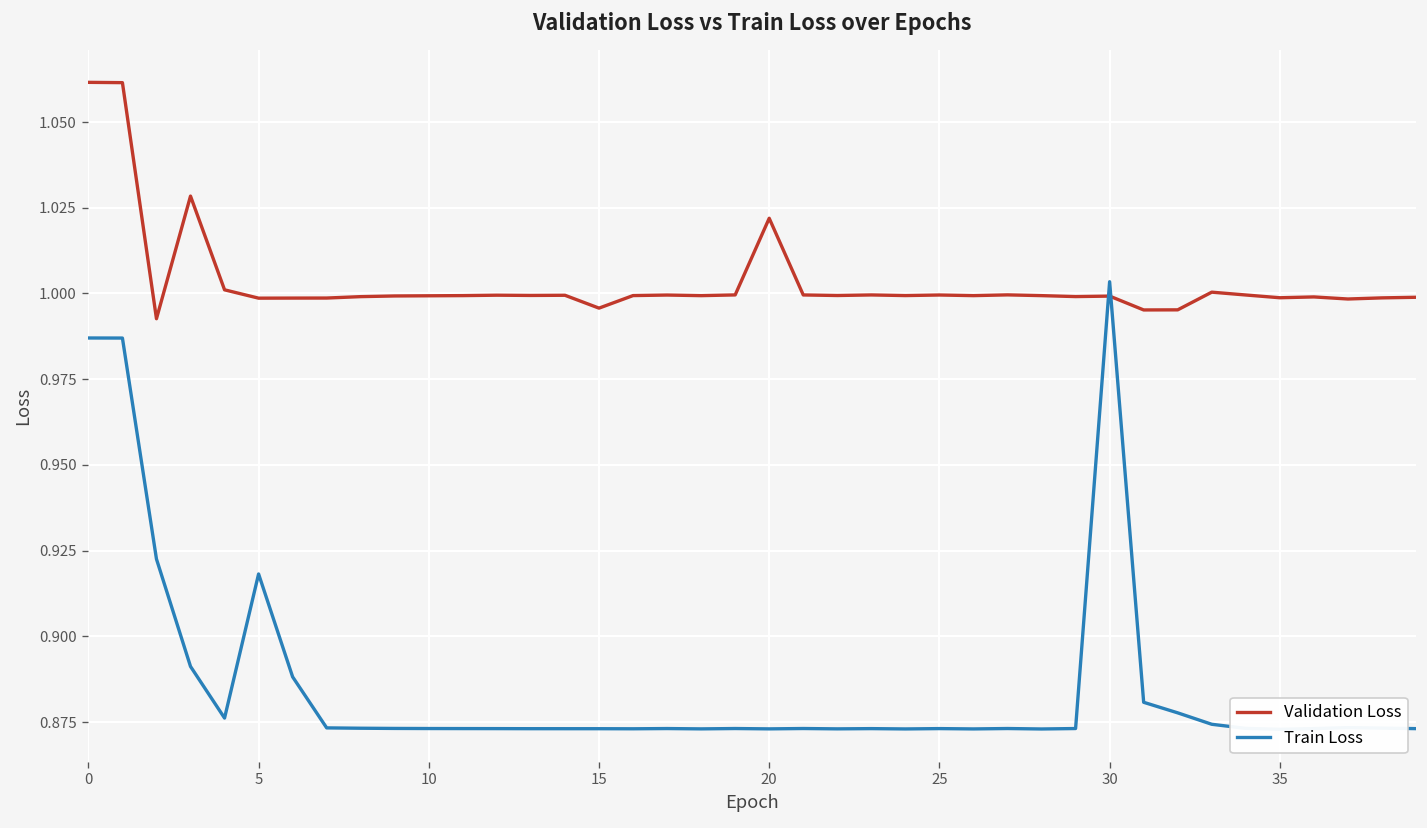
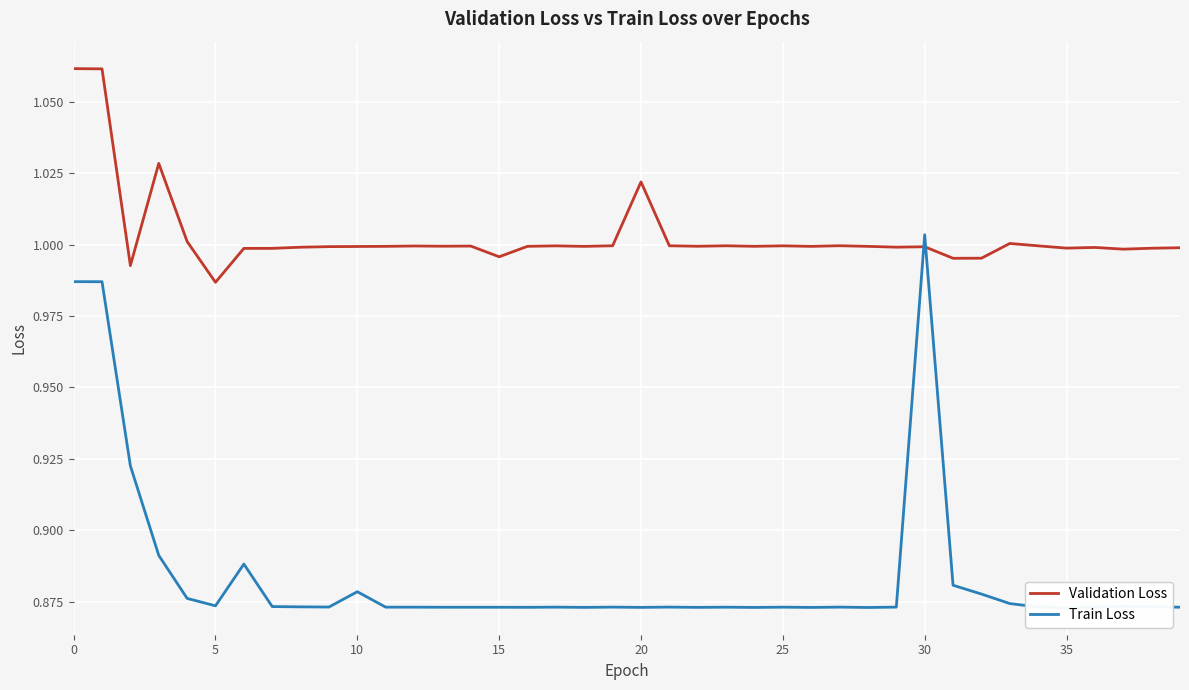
Validation Loss, 5: 0.999 -> 0.987
Train Loss, 5: 0.918 -> 0.874
Train Loss, 10: 0.873 -> 0.879
